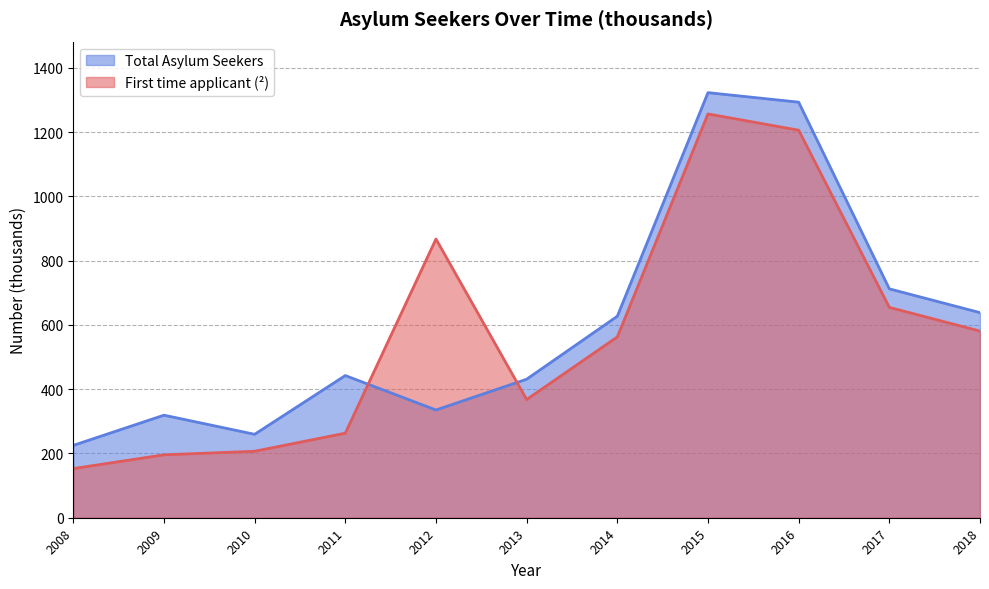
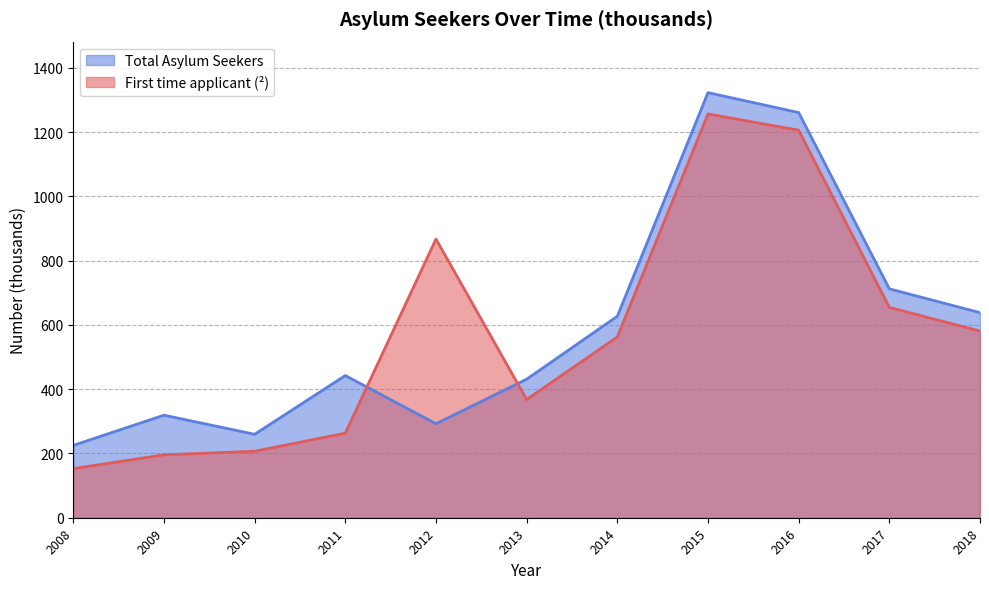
Total Asylum Seekers, 2012: 340 -> 290
Total Asylum Seekers, 2016: 1290 -> 1260
